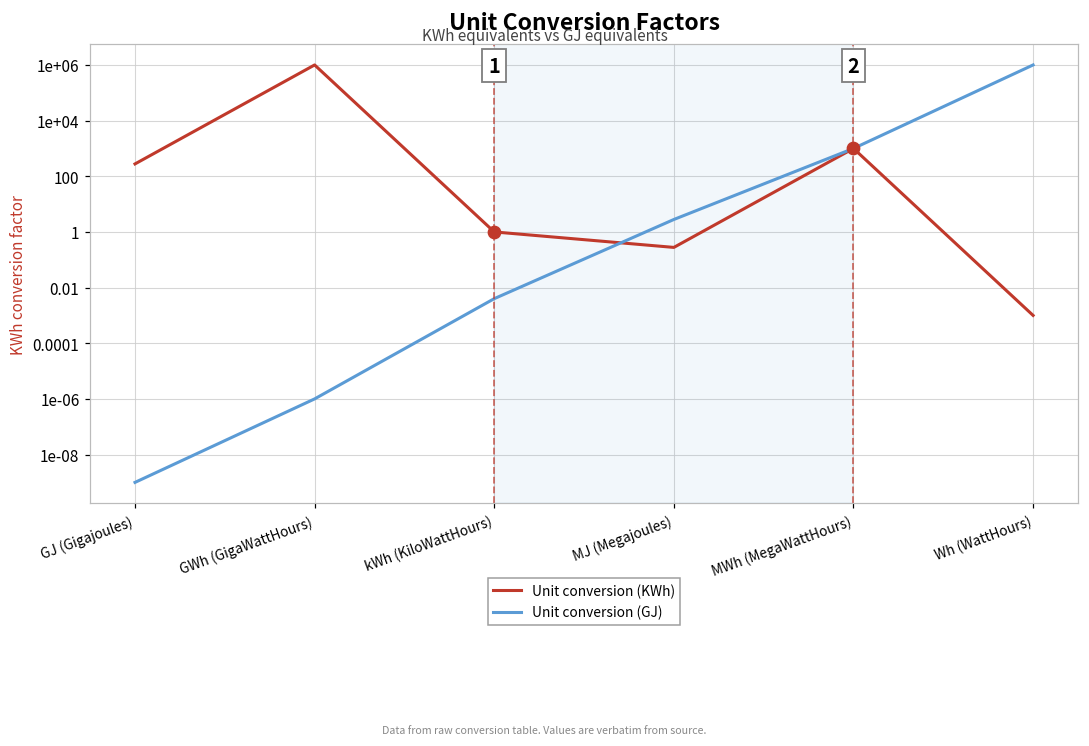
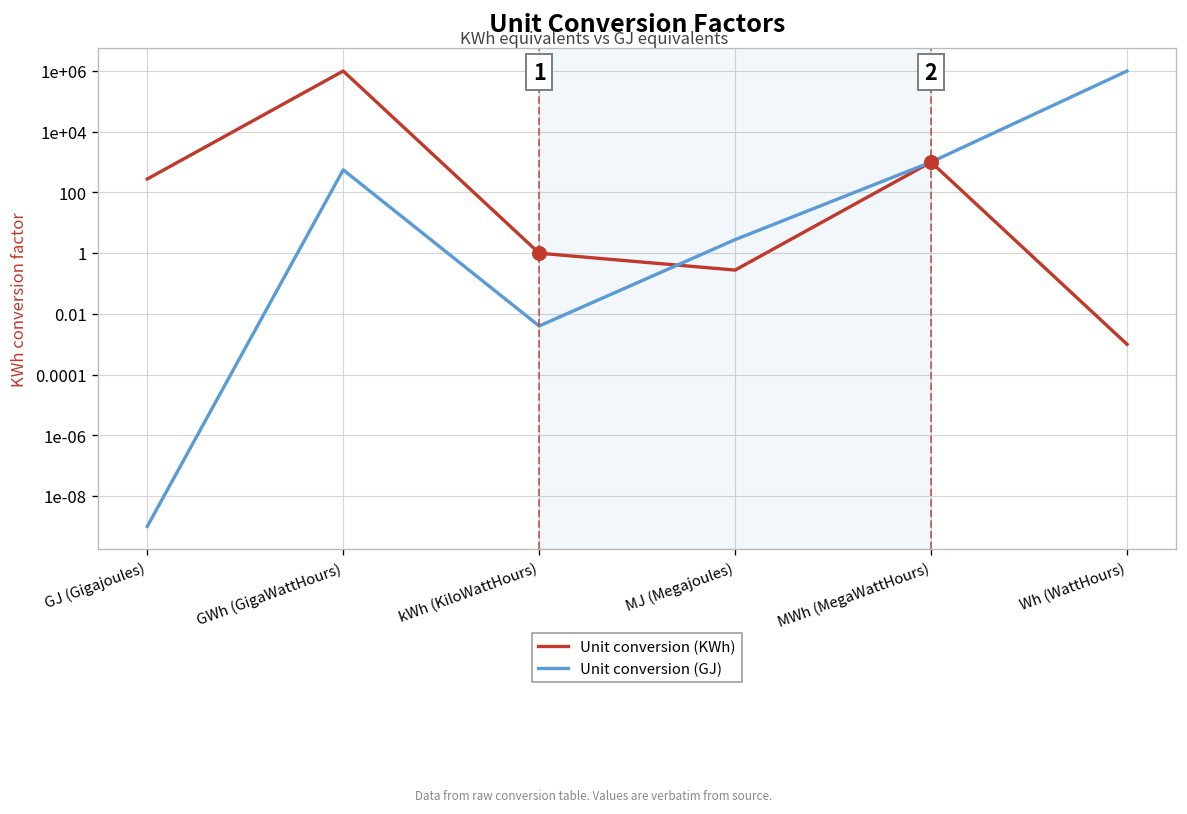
Unit conversion (GJ), GWh (GigaWattHours): 0 -> 600
